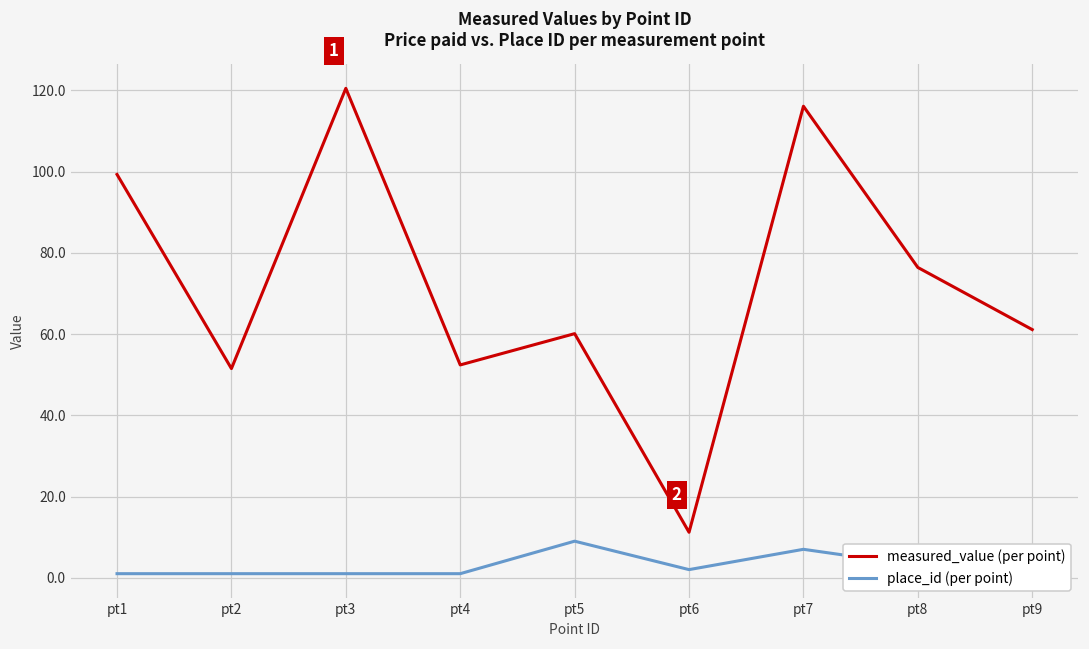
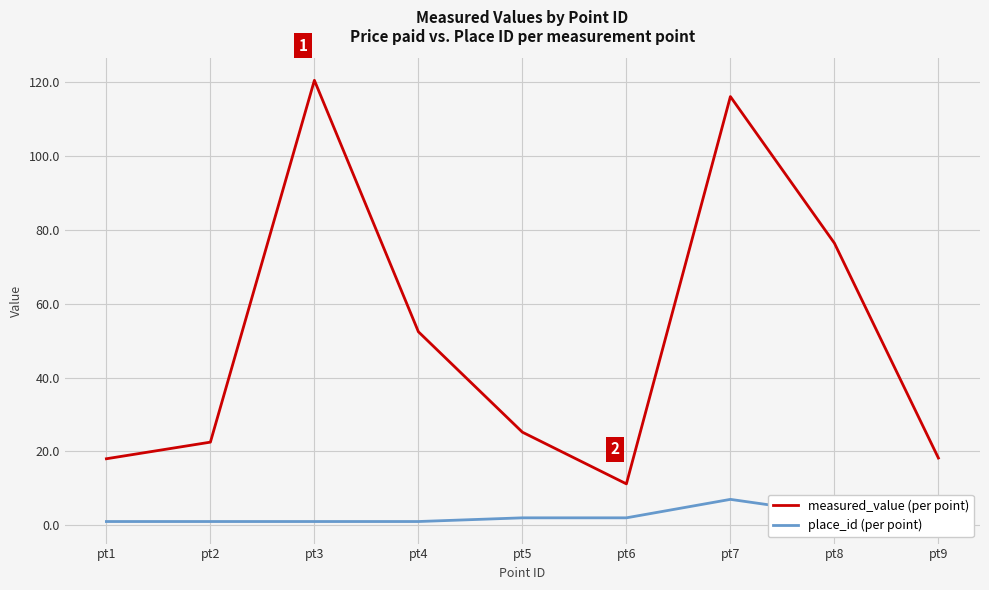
measured_value (per point), pt1: 99 -> 18
measured_value (per point), pt2: 52 -> 23
measured_value (per point), pt5: 60 -> 25
place_id (per point), pt5: 9 -> 2
measured_value (per point), pt9: 61 -> 18
